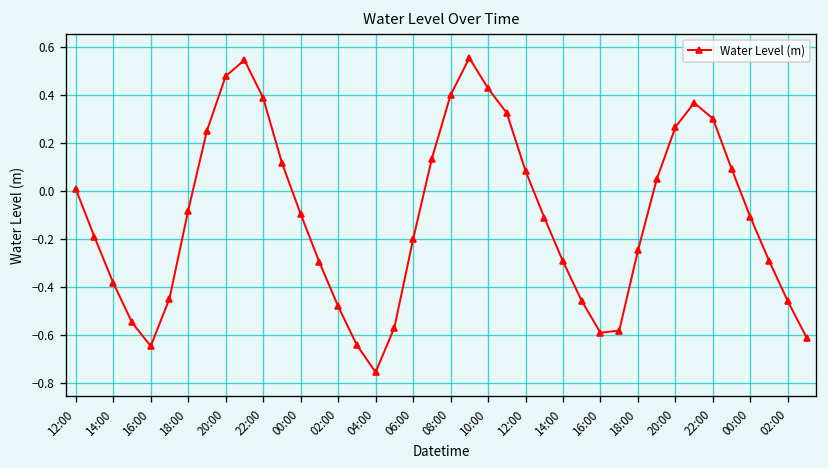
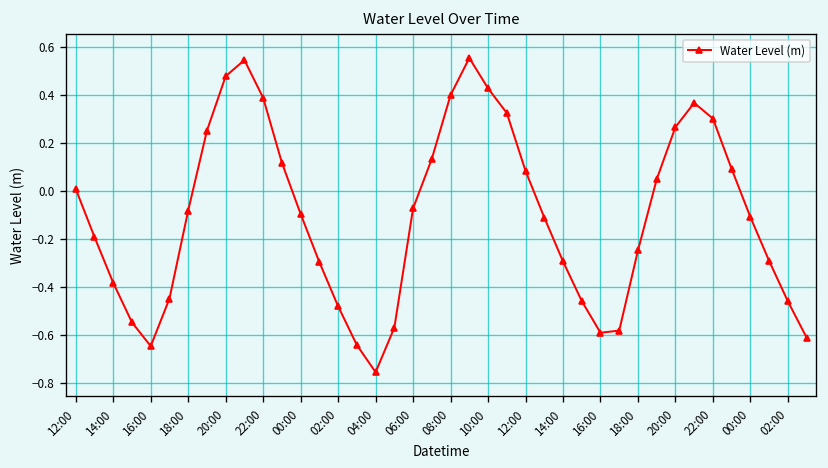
06:00: -0.20 -> -0.07
